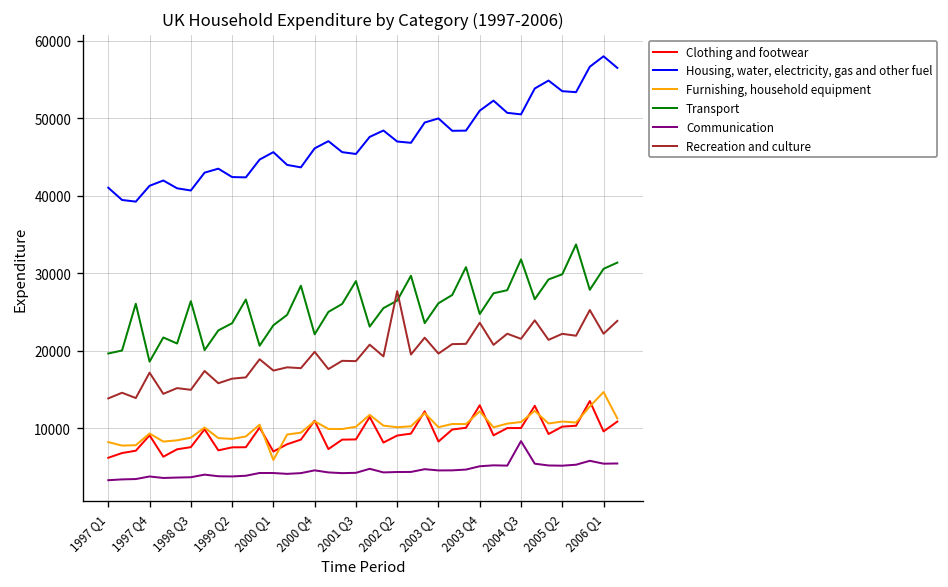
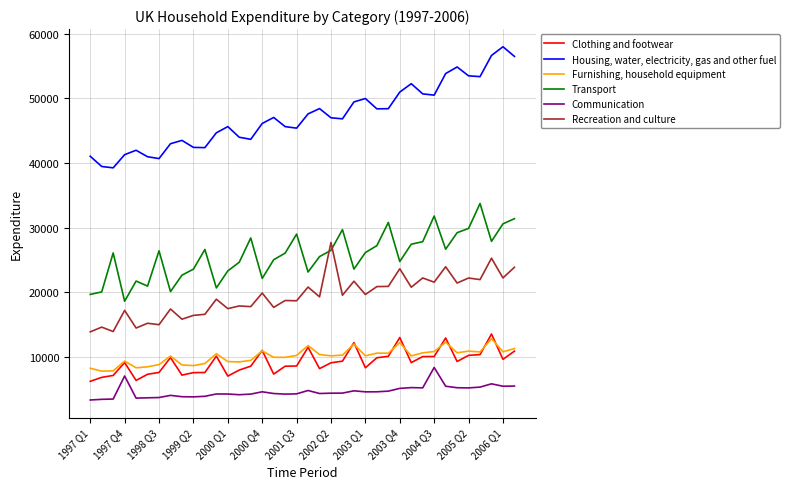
Communication, 1997 Q4: 4000 -> 7000
Furnishing, household equipment, 2000 Q1: 6000 -> 9000
Furnishing, household equipment, 2006 Q1: 15000 -> 11000
